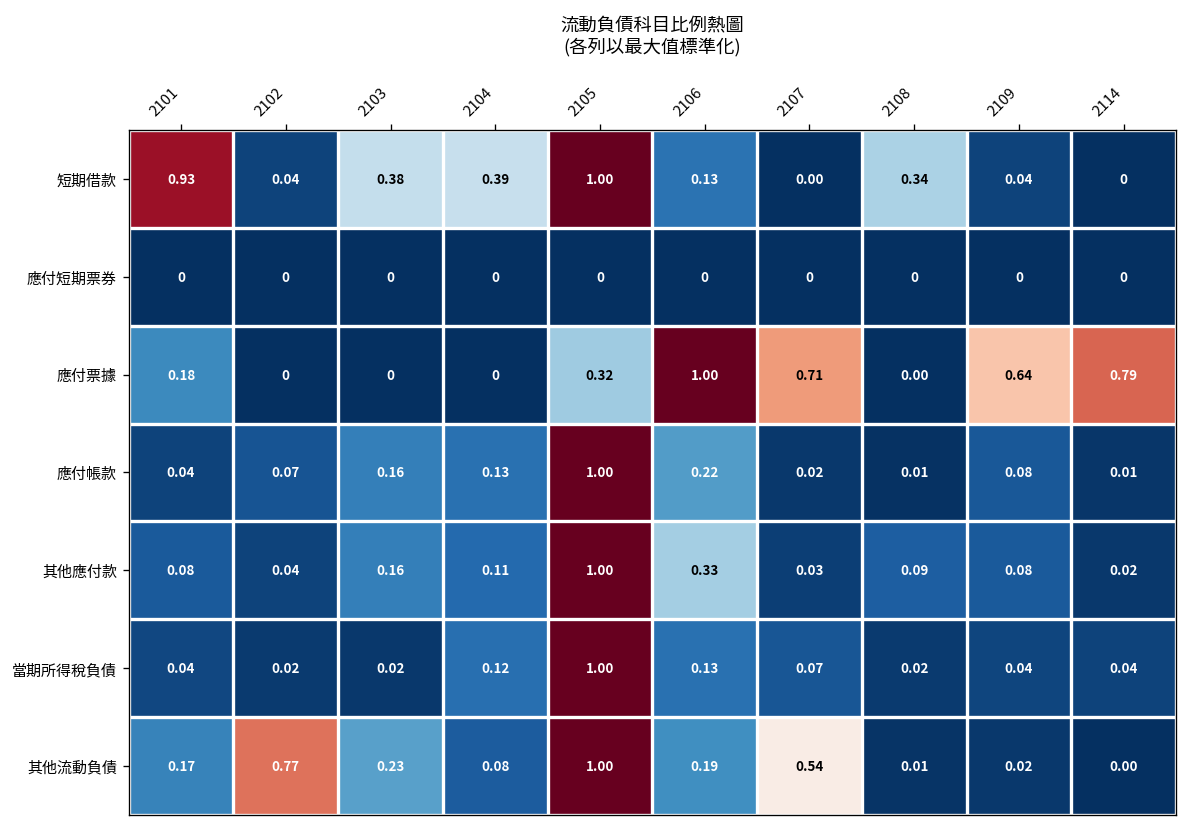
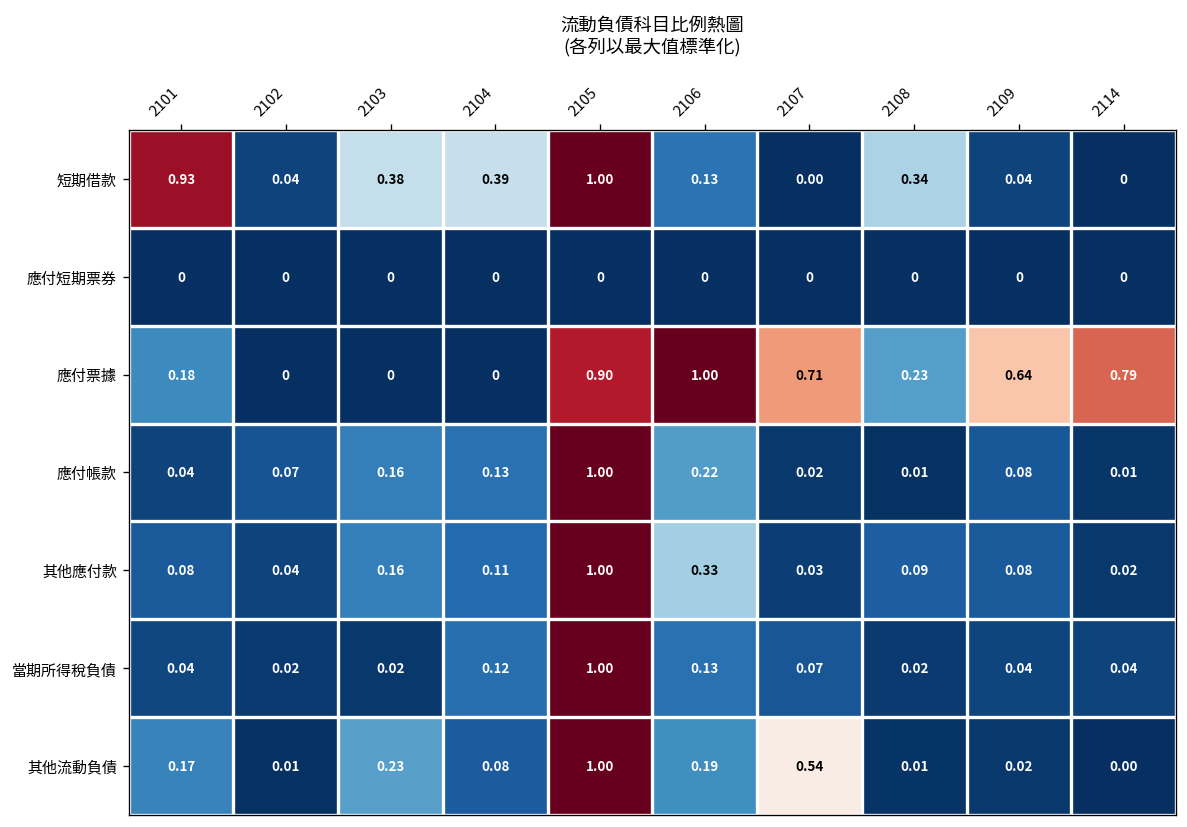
應付票據, 2105: 0.32 -> 0.90
應付票據, 2108: 0.00 -> 0.23
其他流動負債, 2102: 0.77 -> 0.01
